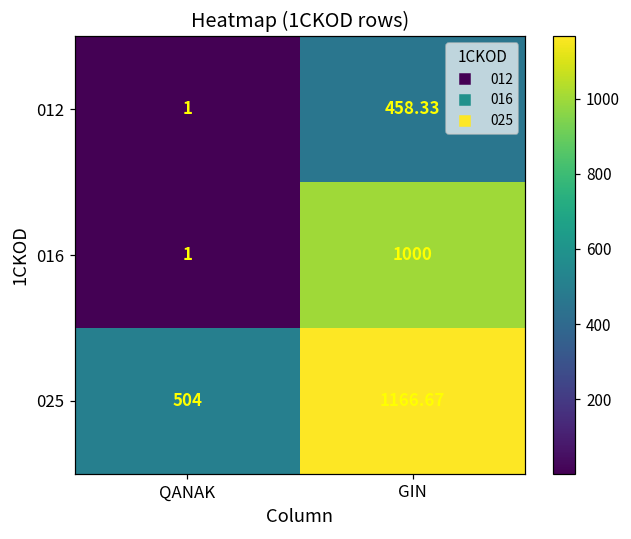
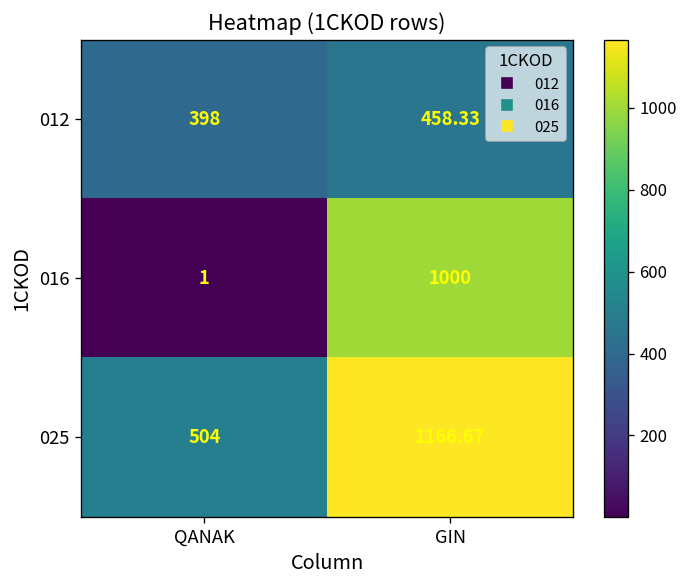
012, QANAK: 1 -> 398
